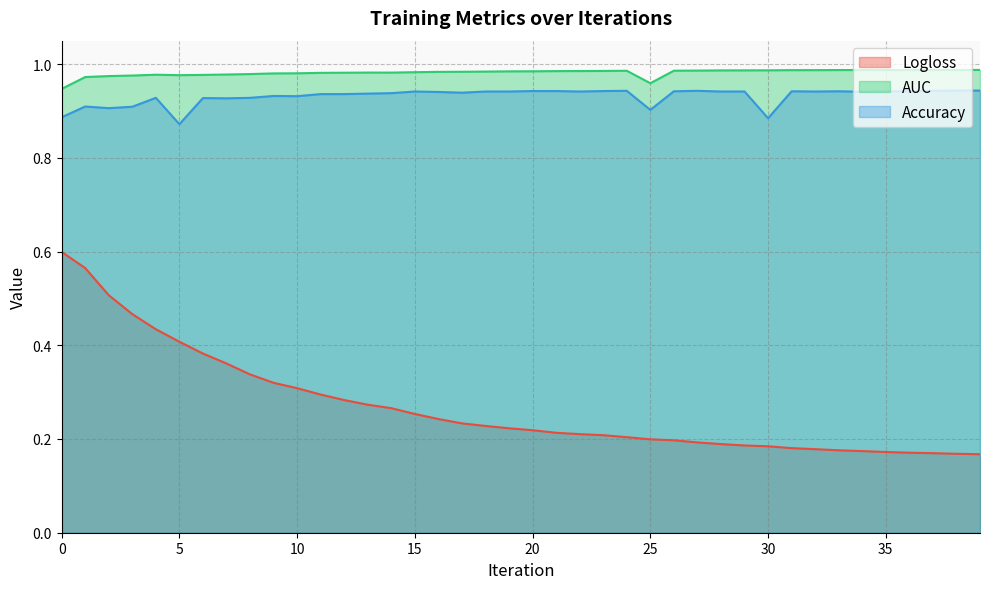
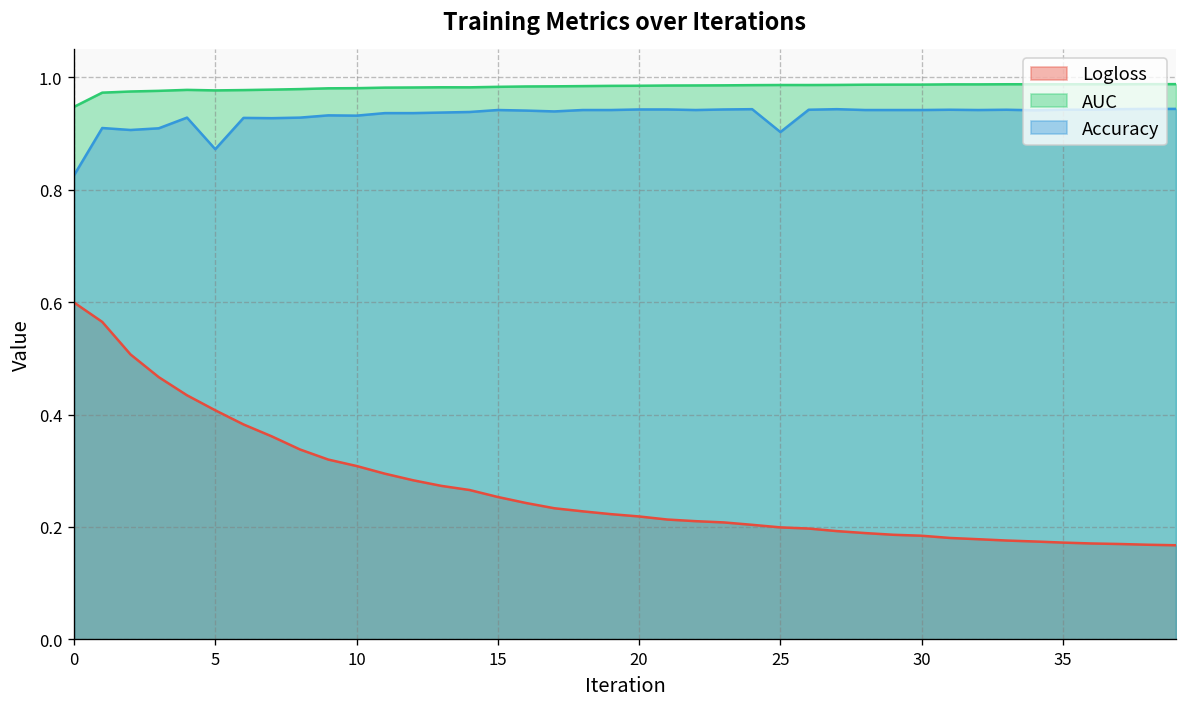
Accuracy, 0: 0.89 -> 0.83
AUC, 25: 0.96 -> 0.99
Accuracy, 30: 0.88 -> 0.94
